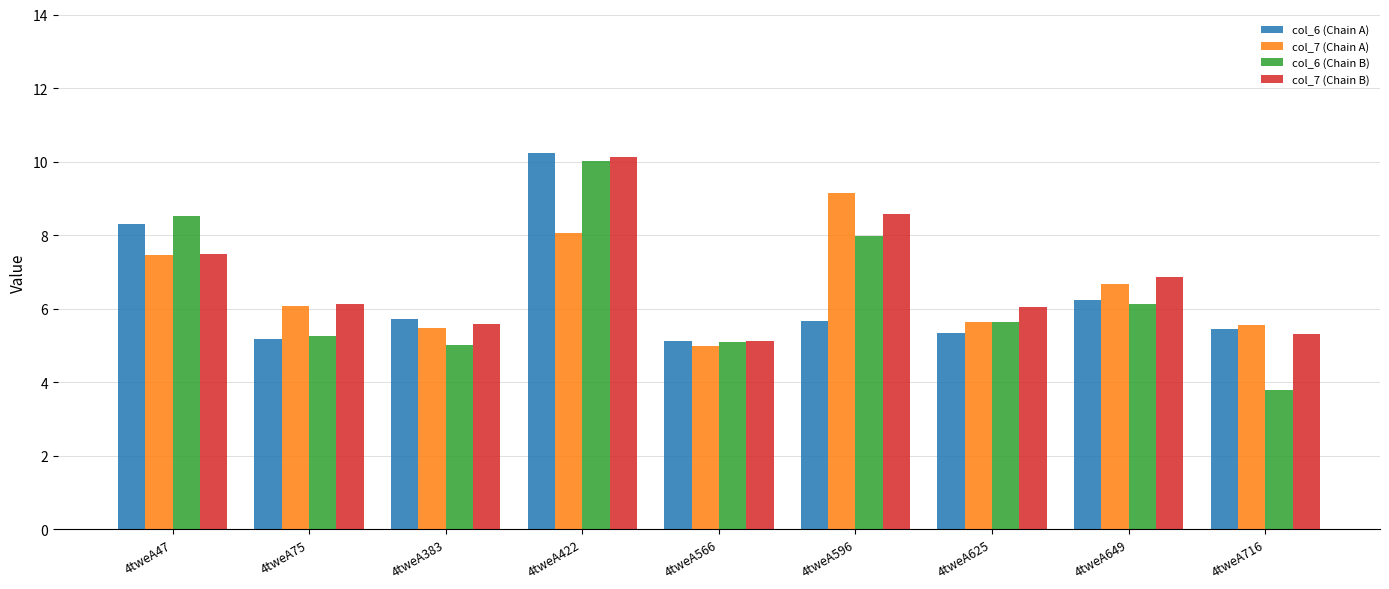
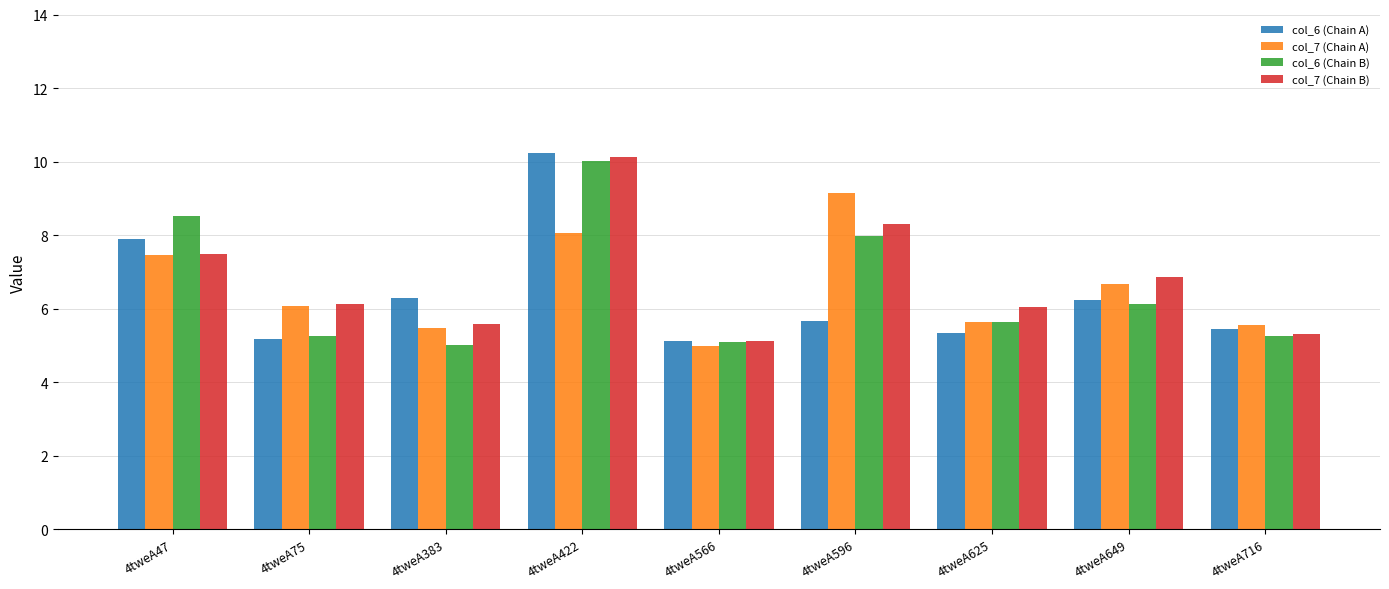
col_6 (Chain A), 4tweA47: 8.3 -> 7.9
col_6 (Chain A), 4tweA383: 5.7 -> 6.3
col_7 (Chain B), 4tweA596: 8.6 -> 8.3
col_6 (Chain B), 4tweA716: 3.8 -> 5.3
